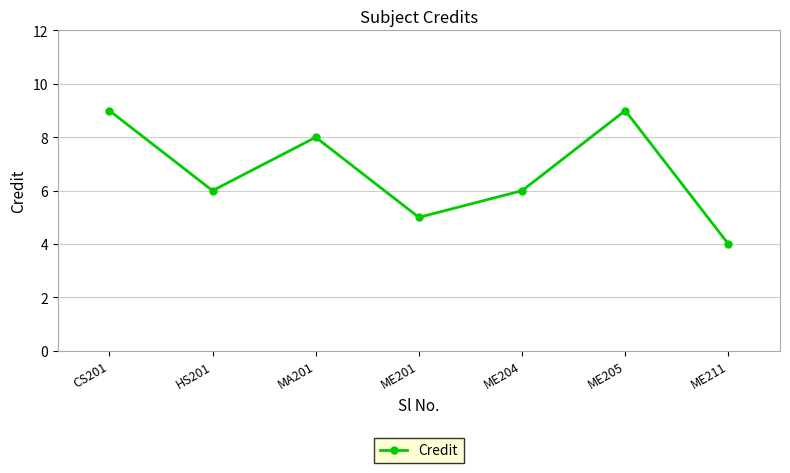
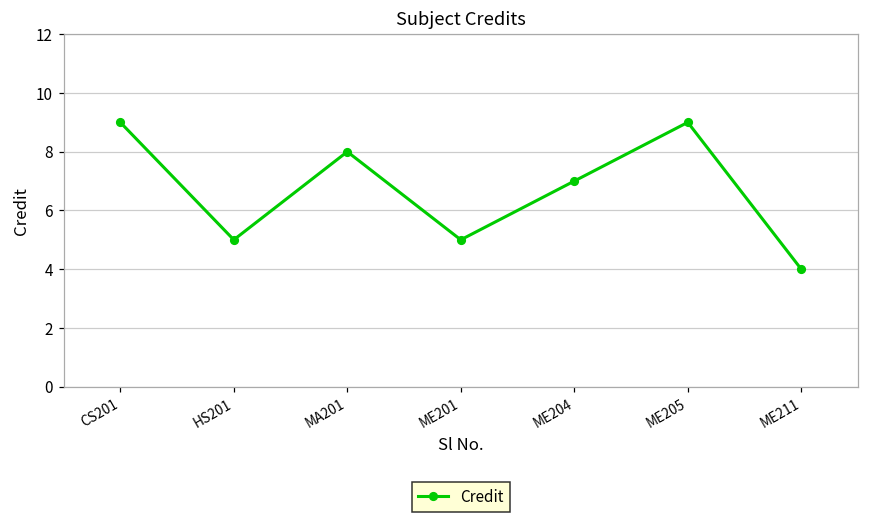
HS201: 6 -> 5
ME204: 6 -> 7
